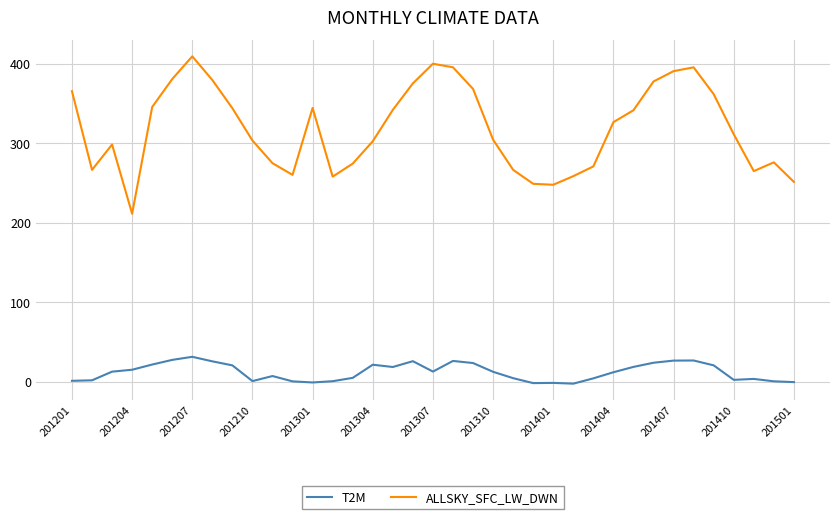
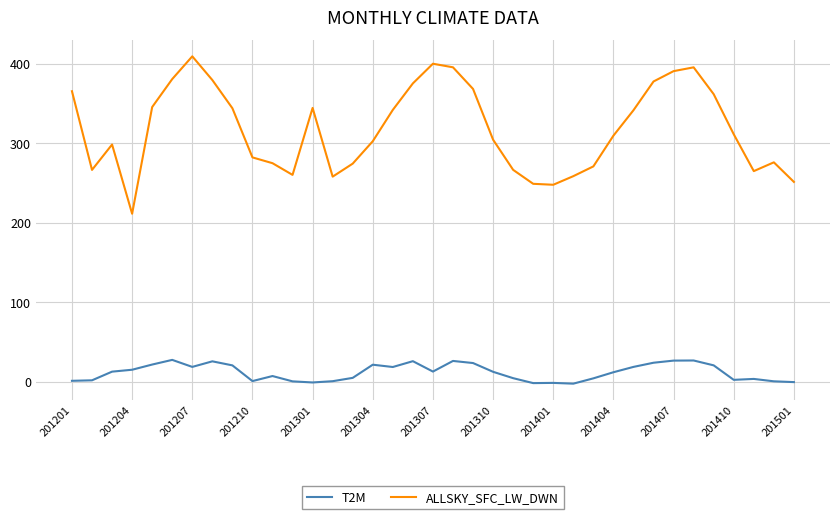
T2M, 201207: 30 -> 20
ALLSKY_SFC_LW_DWN, 201210: 300 -> 280
ALLSKY_SFC_LW_DWN, 201404: 330 -> 310
